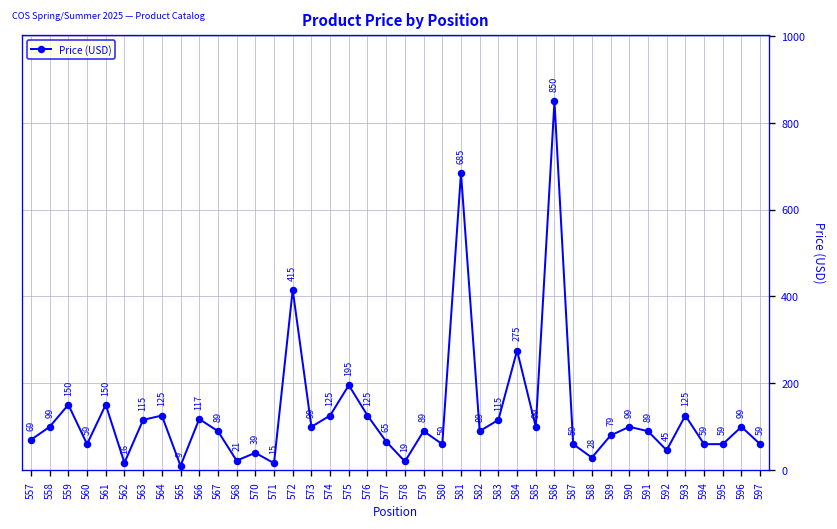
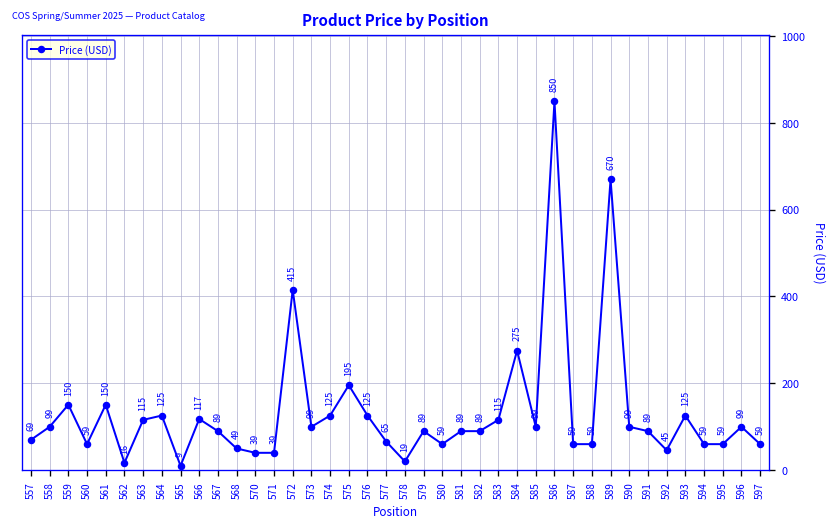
568: 21 -> 49
571: 15 -> 39
581: 685 -> 89
588: 28 -> 59
589: 79 -> 670
